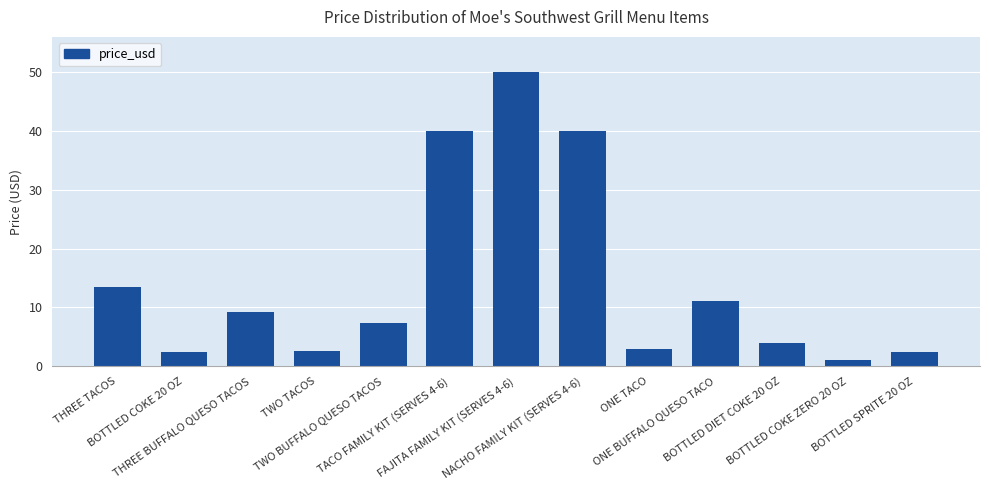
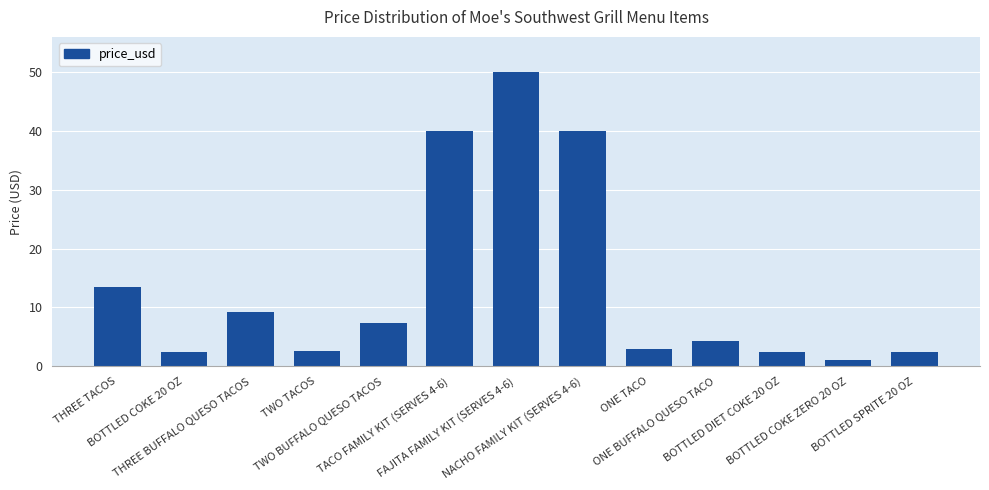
ONE BUFFALO QUESO TACO: 11 -> 4
BOTTLED DIET COKE 20 OZ: 4 -> 3
